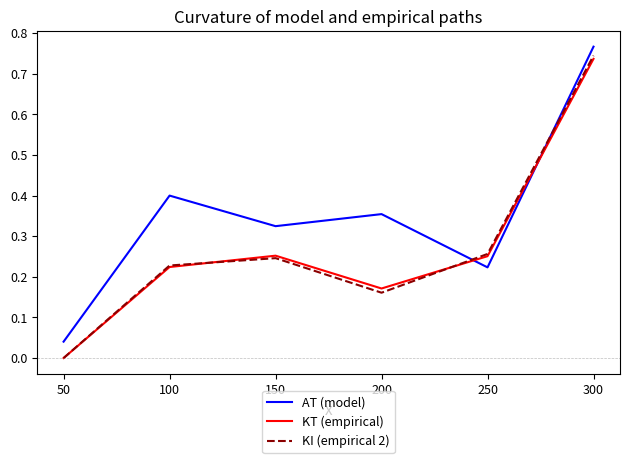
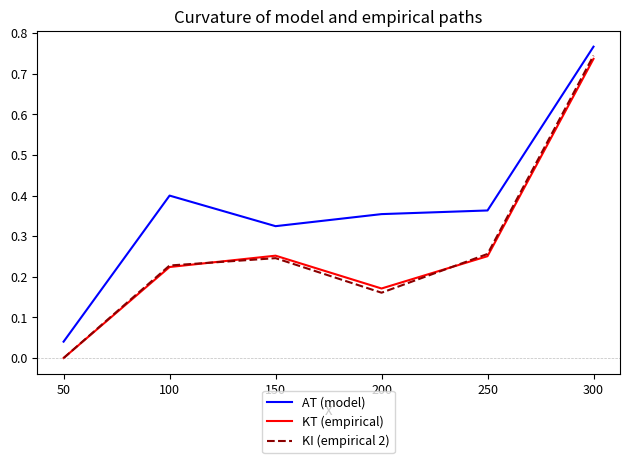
AT (model), 250: 0.22 -> 0.36
